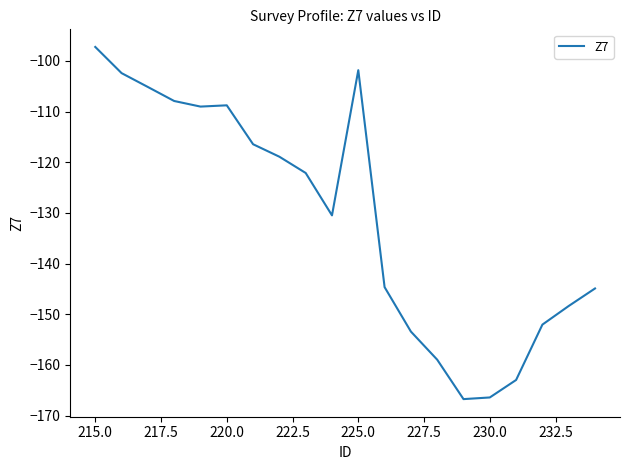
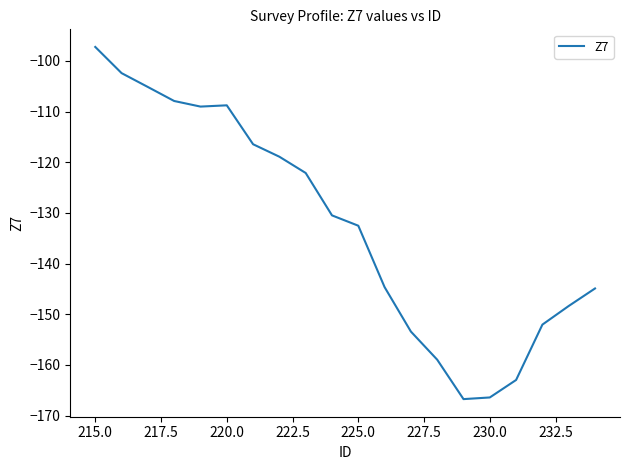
225.0: -102 -> -133
